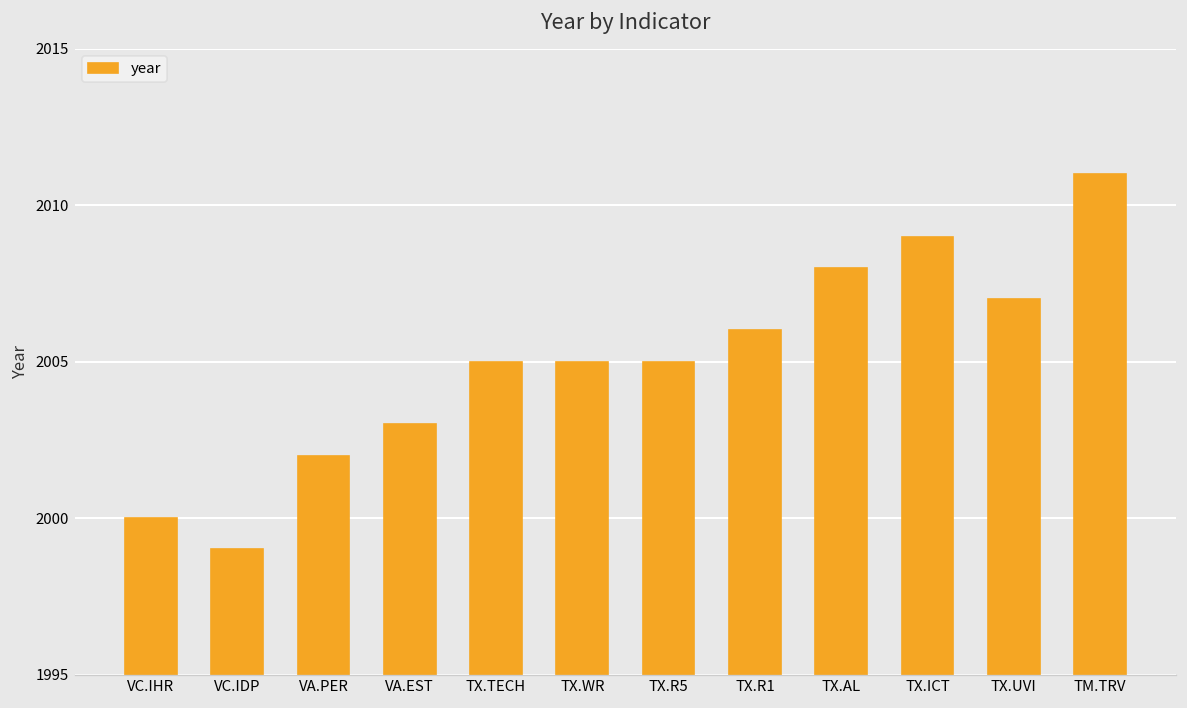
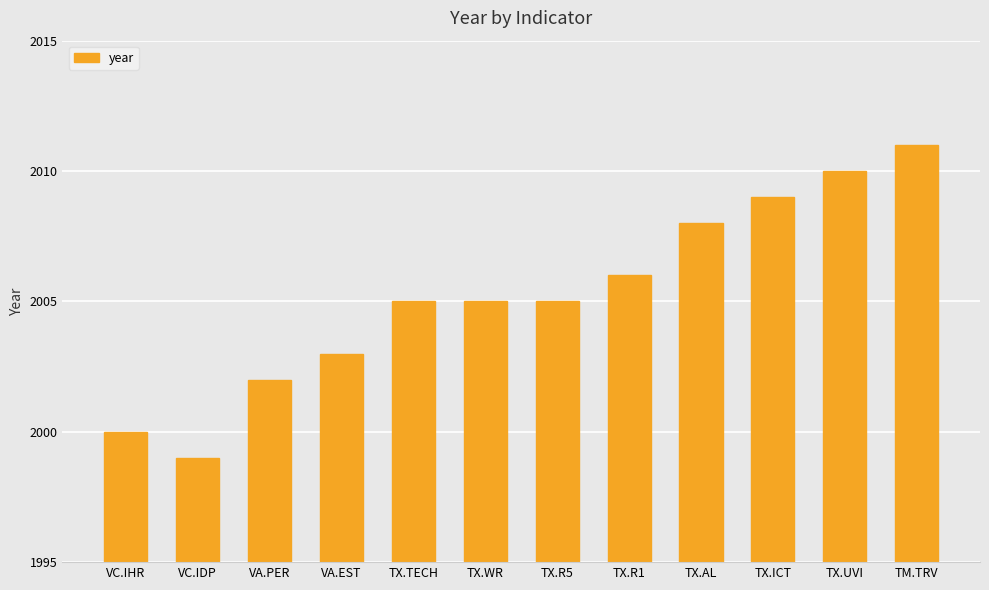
TX.UVI: 2007 -> 2010
